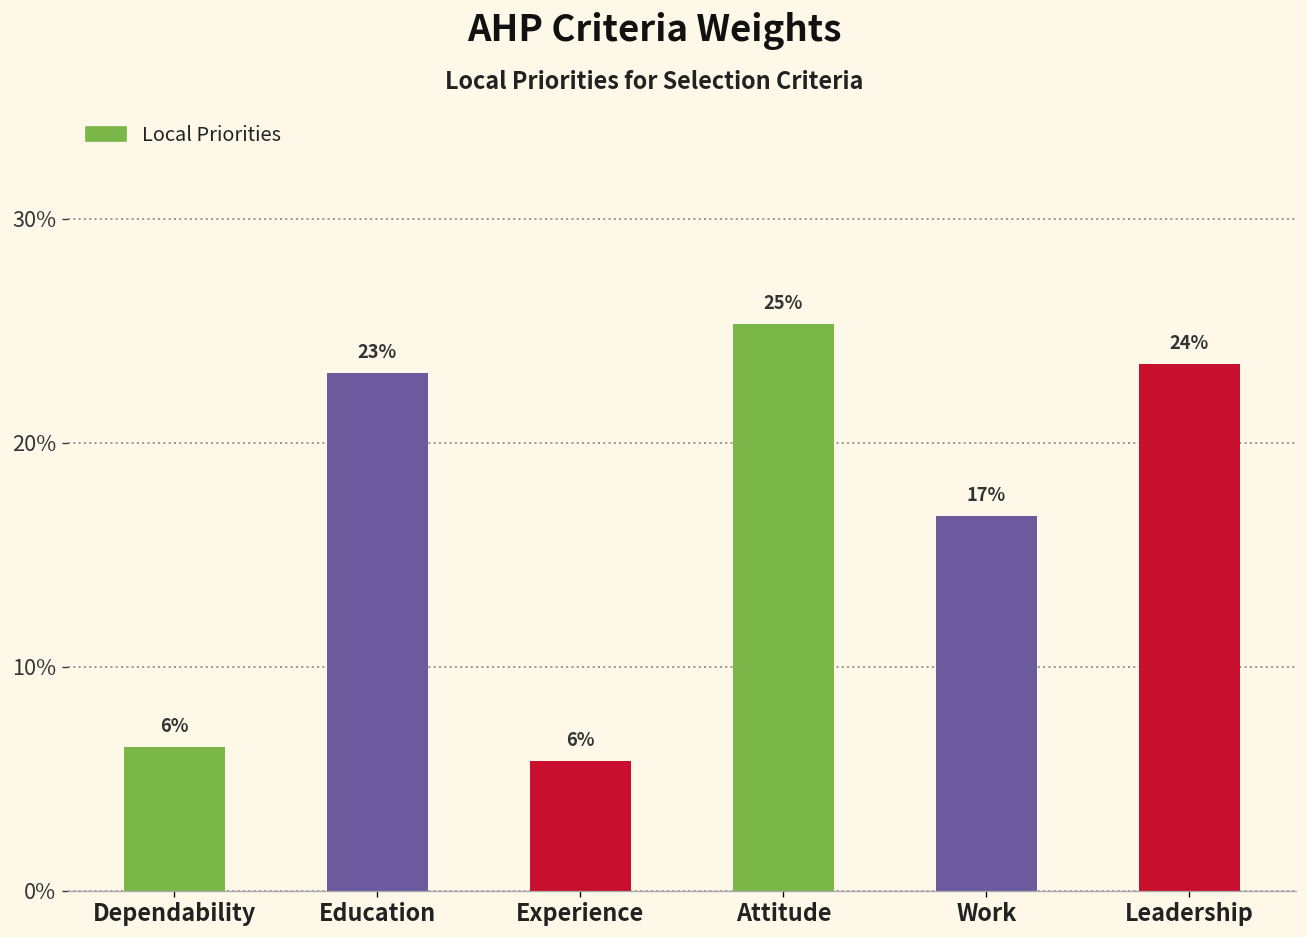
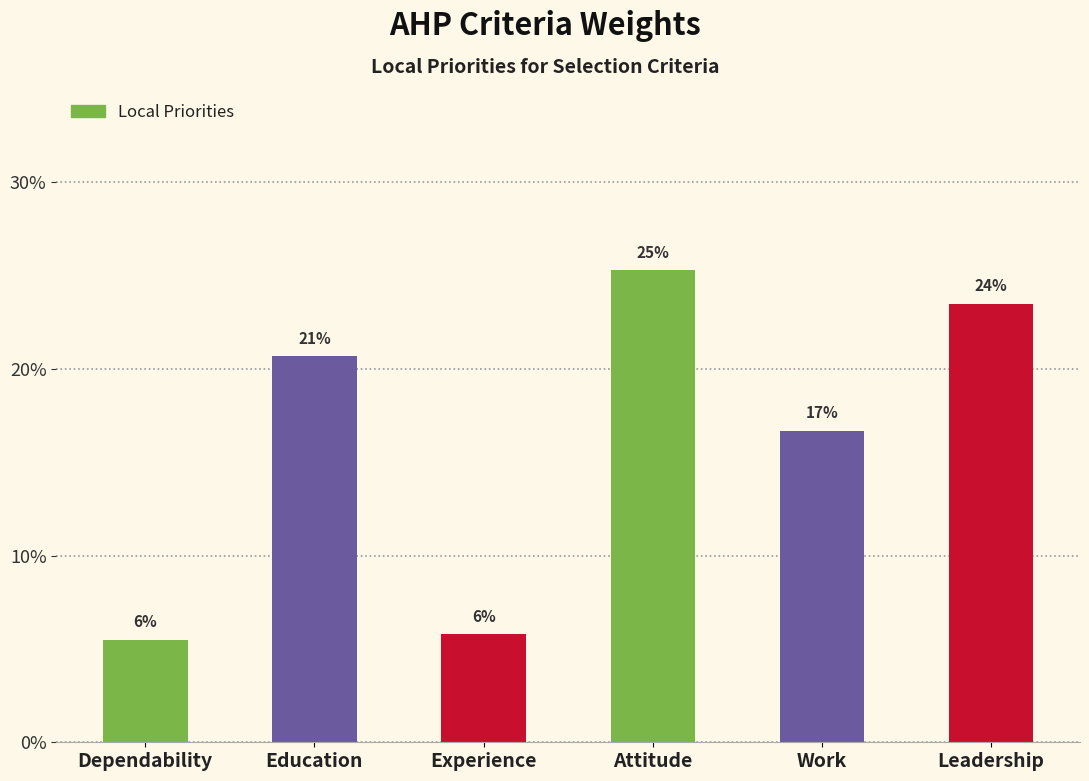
Dependability: 6.4% -> 5.5%
Education: 23% -> 21%
